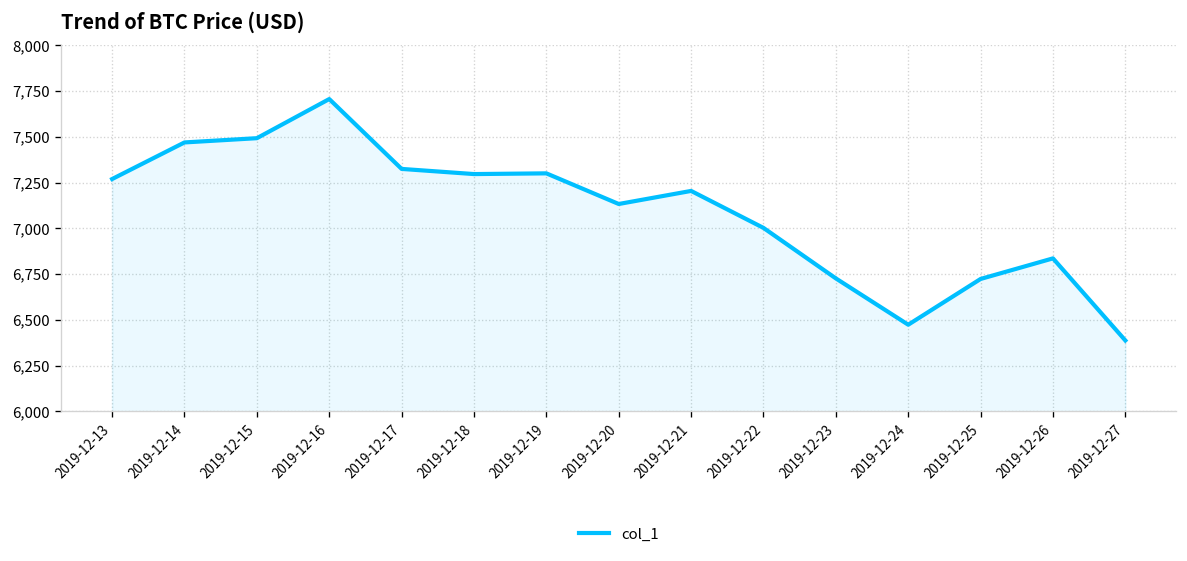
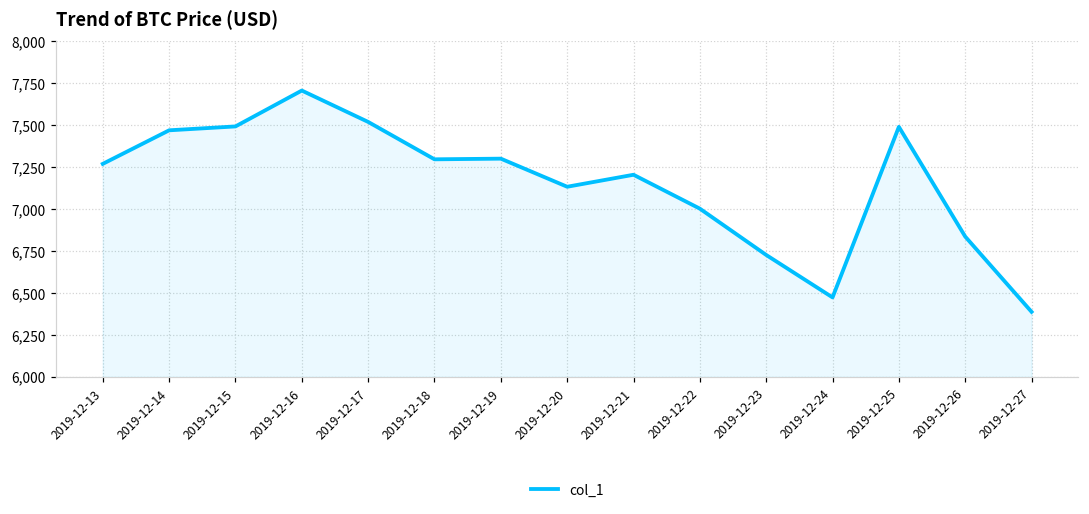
2019-12-17: 7,320 -> 7,520
2019-12-25: 6,720 -> 7,490
